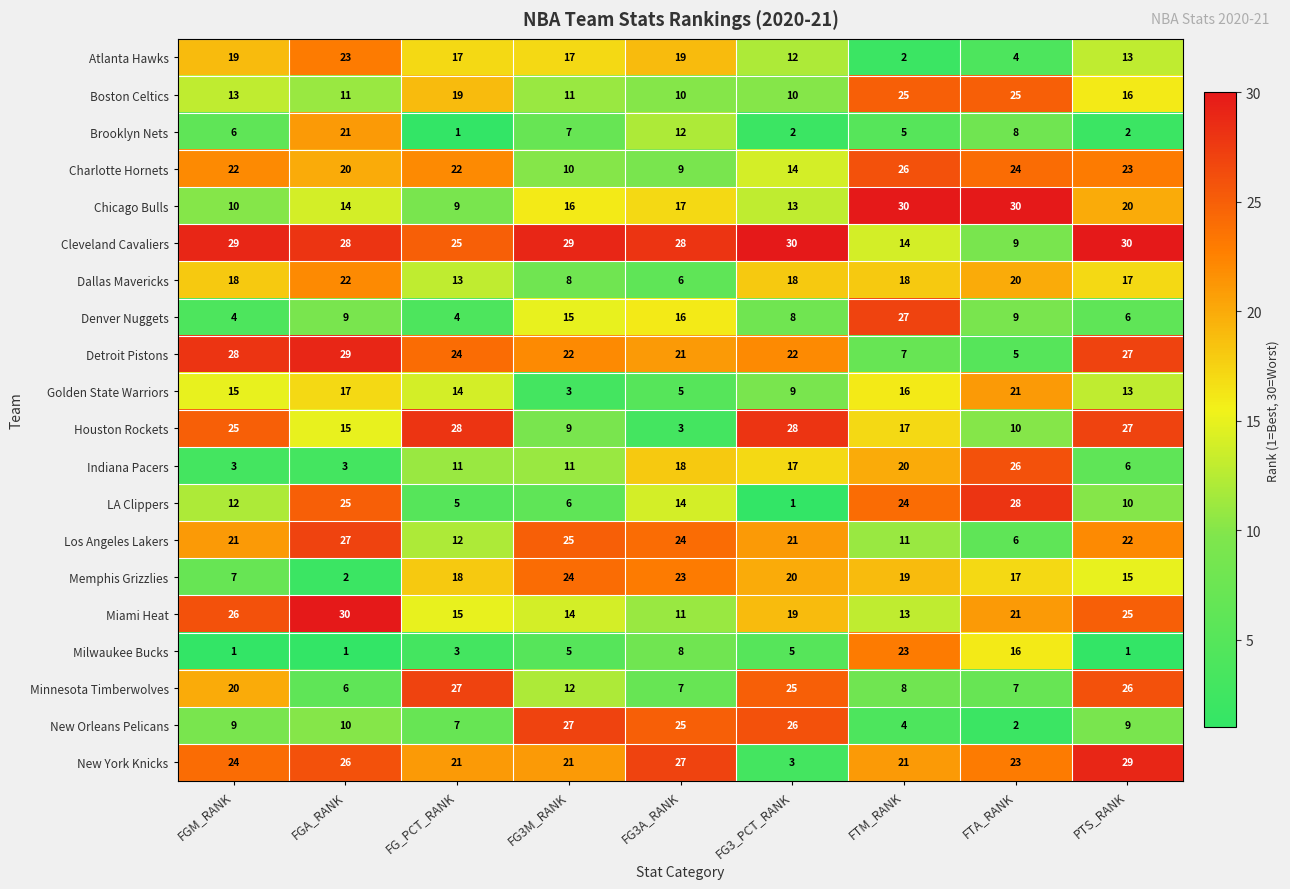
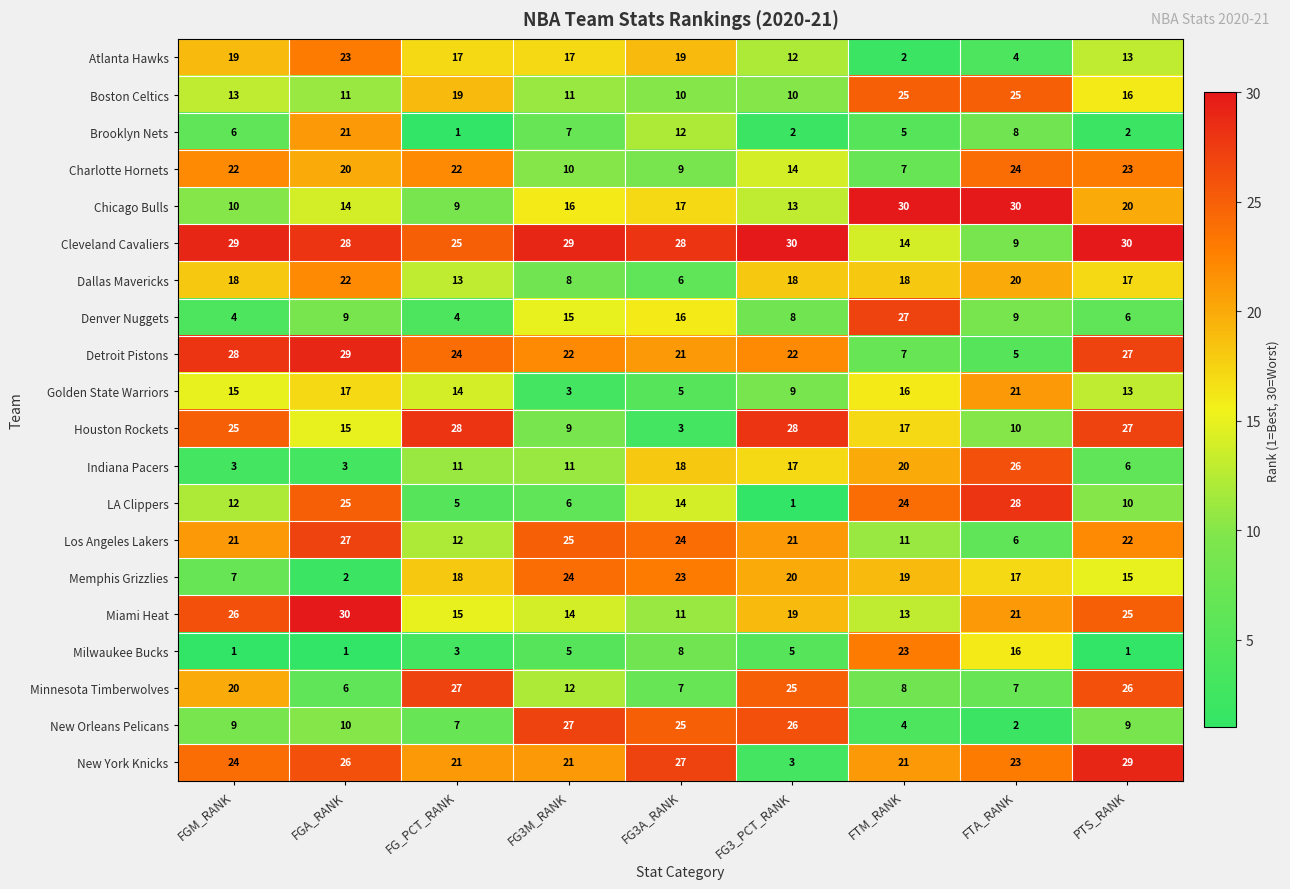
Charlotte Hornets, FTM_RANK: 26 -> 7
